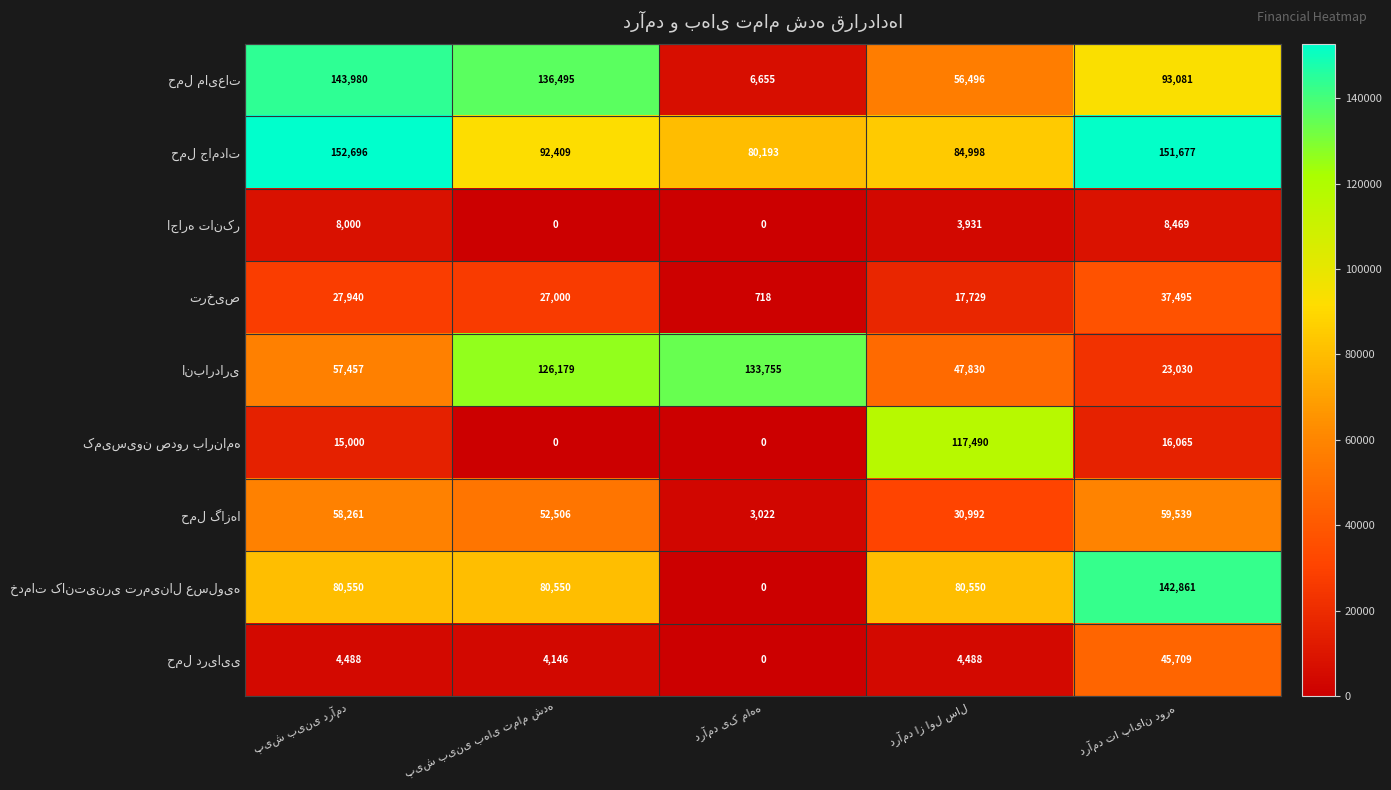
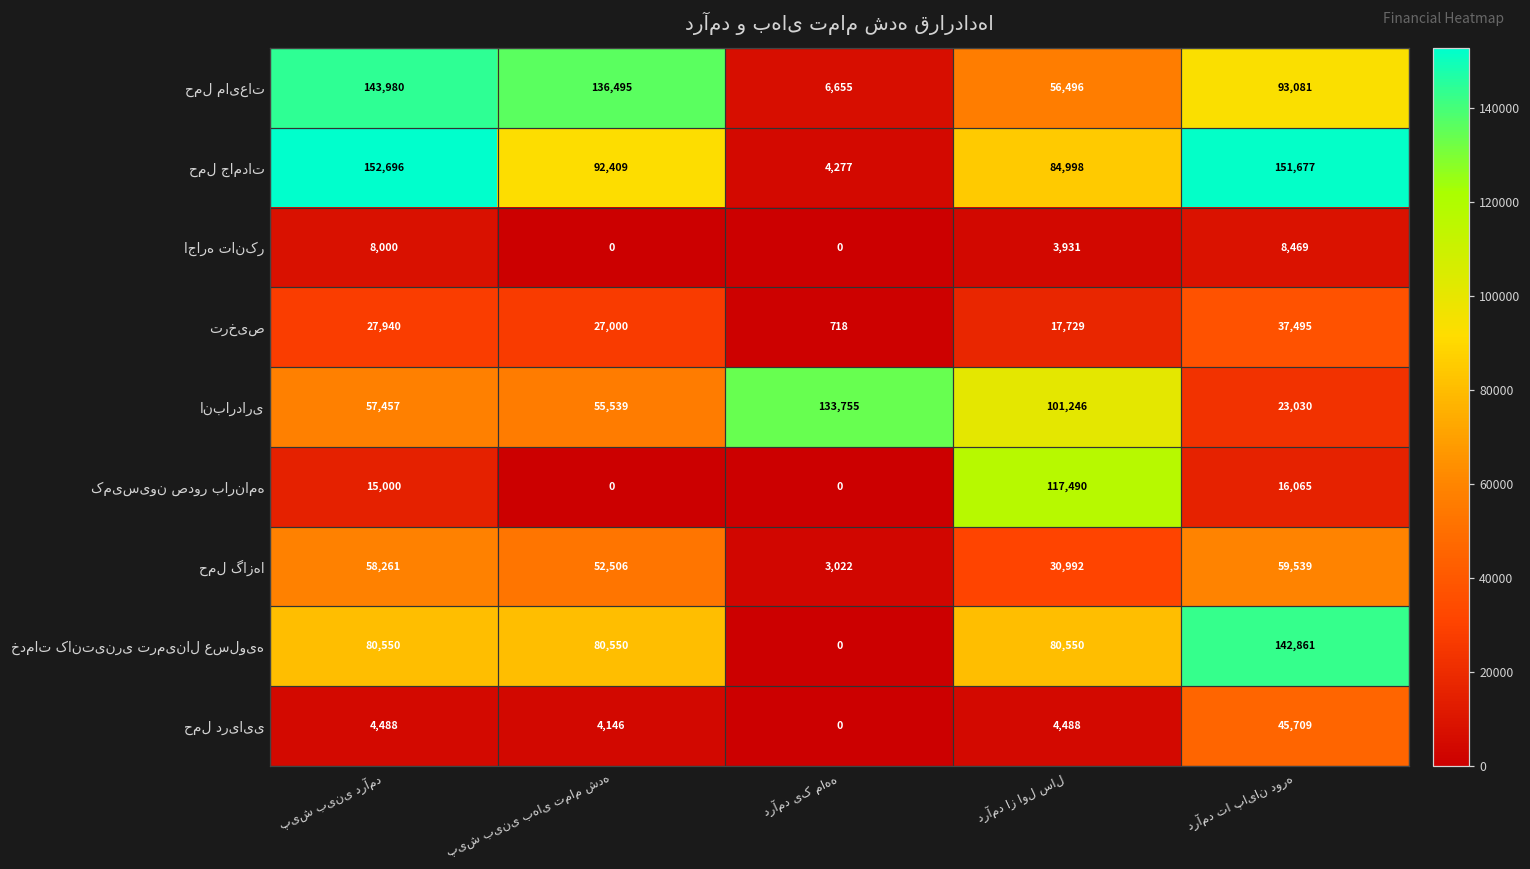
حمل جامدات, درآمد یک ماهه: 80,193 -> 4,277
انبارداری, پیش بینی بهای تمام شده: 126,179 -> 55,539
انبارداری, درآمد از اول سال: 47,830 -> 101,246
